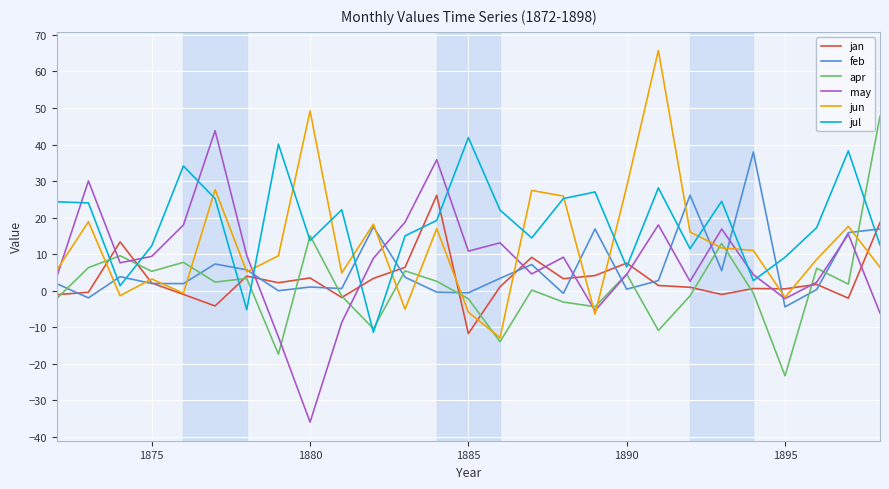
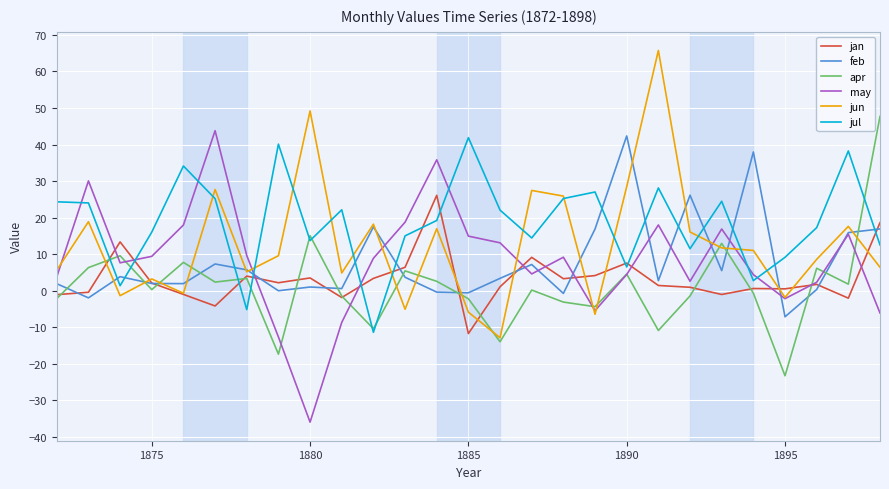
apr, 1875: 5 -> 0
jul, 1875: 12 -> 16
may, 1885: 11 -> 15
feb, 1890: 0 -> 42
feb, 1895: -4 -> -7
